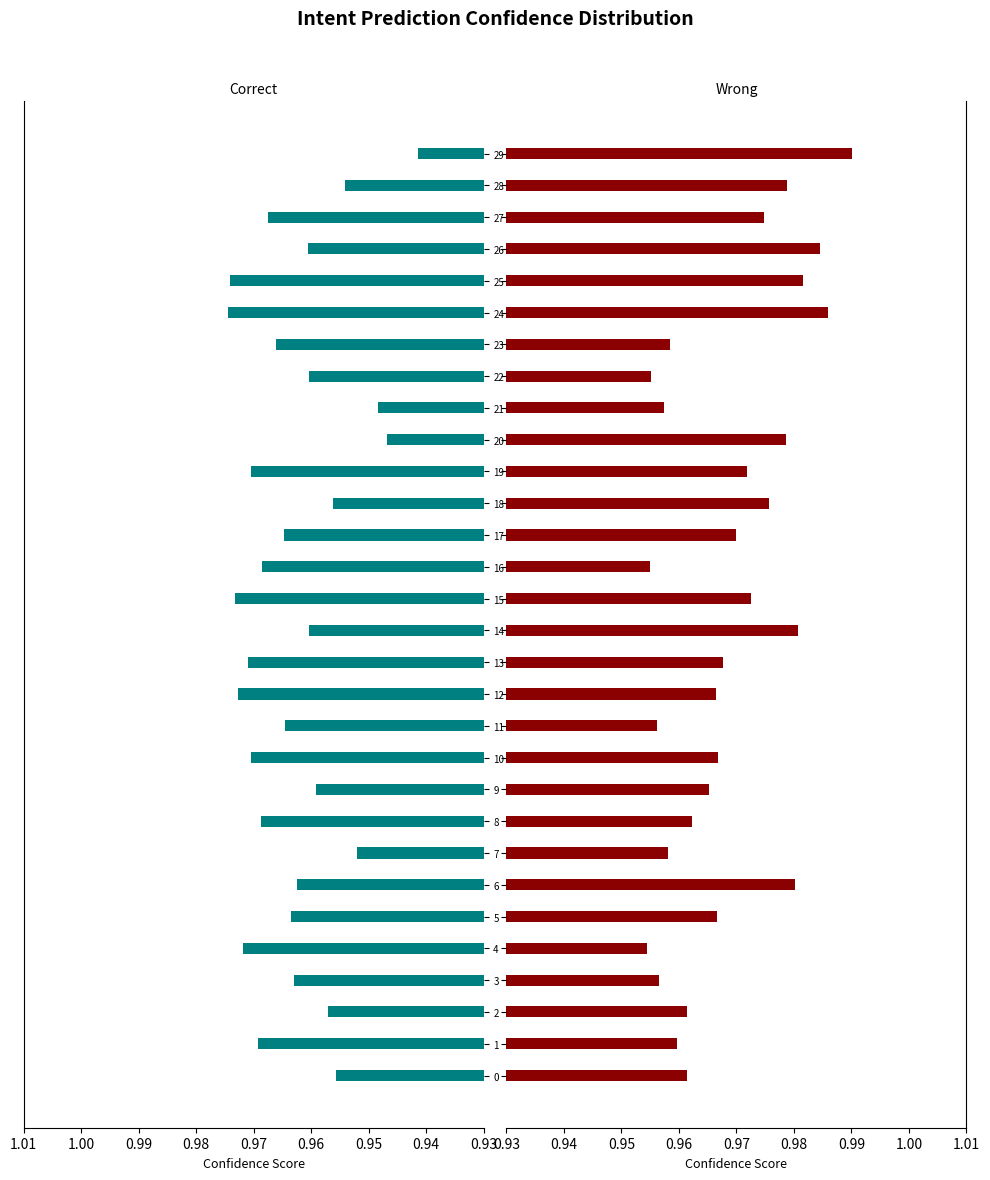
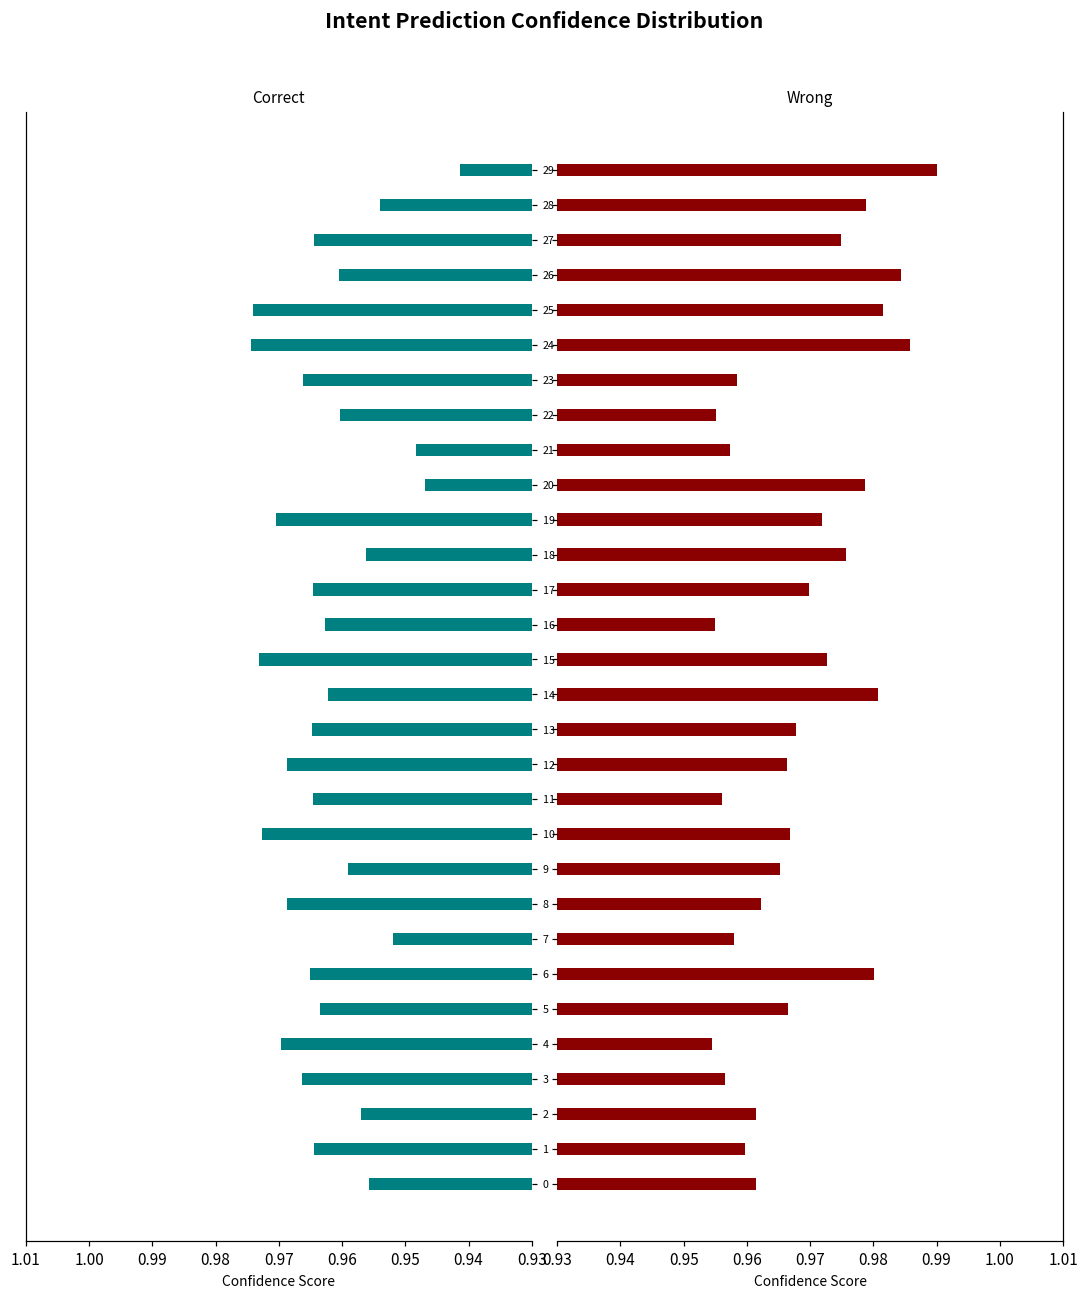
Correct, 27: 0.968 -> 0.965
Correct, 16: 0.969 -> 0.963
Correct, 14: 0.960 -> 0.962
Correct, 13: 0.971 -> 0.965
Correct, 12: 0.973 -> 0.969
Correct, 10: 0.970 -> 0.973
Correct, 6: 0.962 -> 0.965
Correct, 4: 0.972 -> 0.970
Correct, 3: 0.963 -> 0.966
Correct, 1: 0.969 -> 0.964
